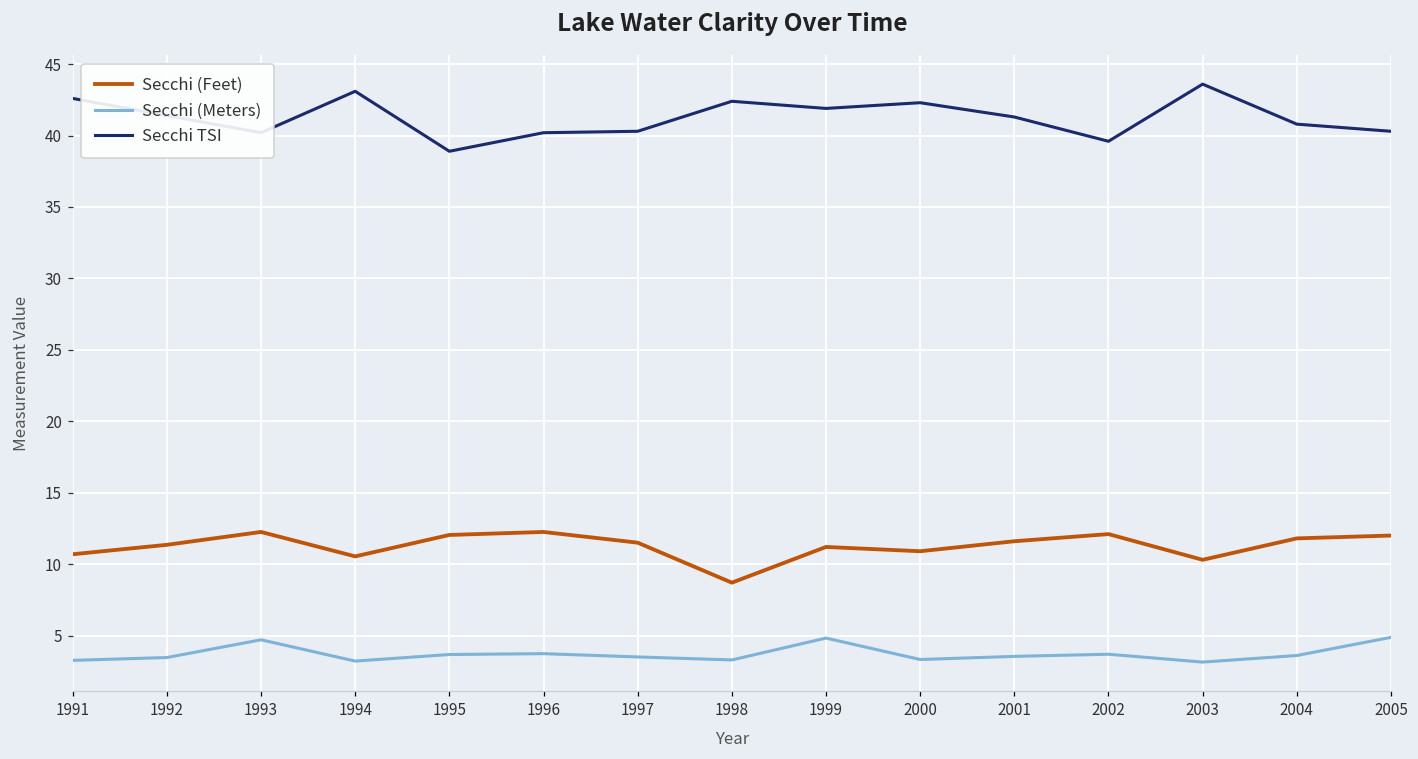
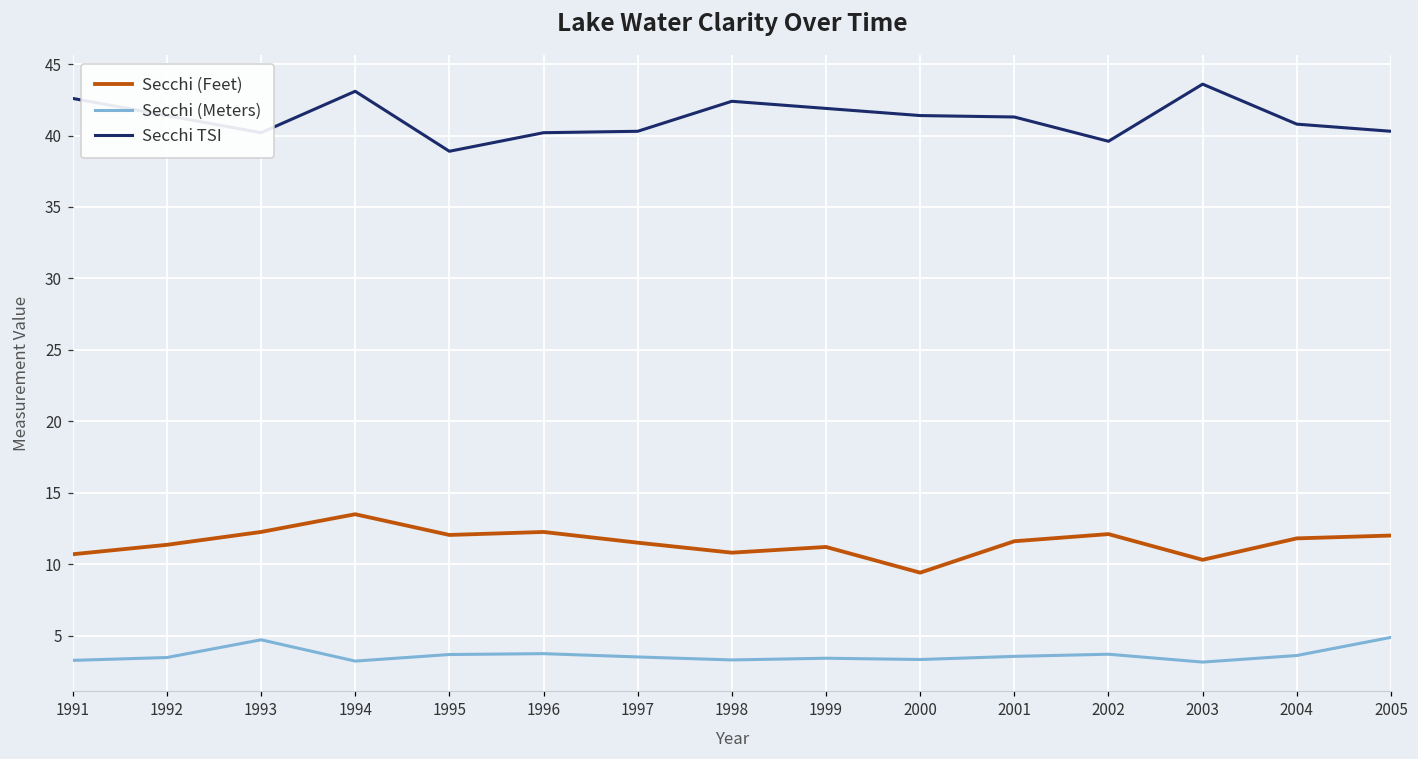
Secchi (Feet), 1994: 10.5 -> 13.5
Secchi (Feet), 1998: 8.7 -> 10.8
Secchi (Meters), 1999: 4.8 -> 3.4
Secchi (Feet), 2000: 10.9 -> 9.4
Secchi TSI, 2000: 42.3 -> 41.4
